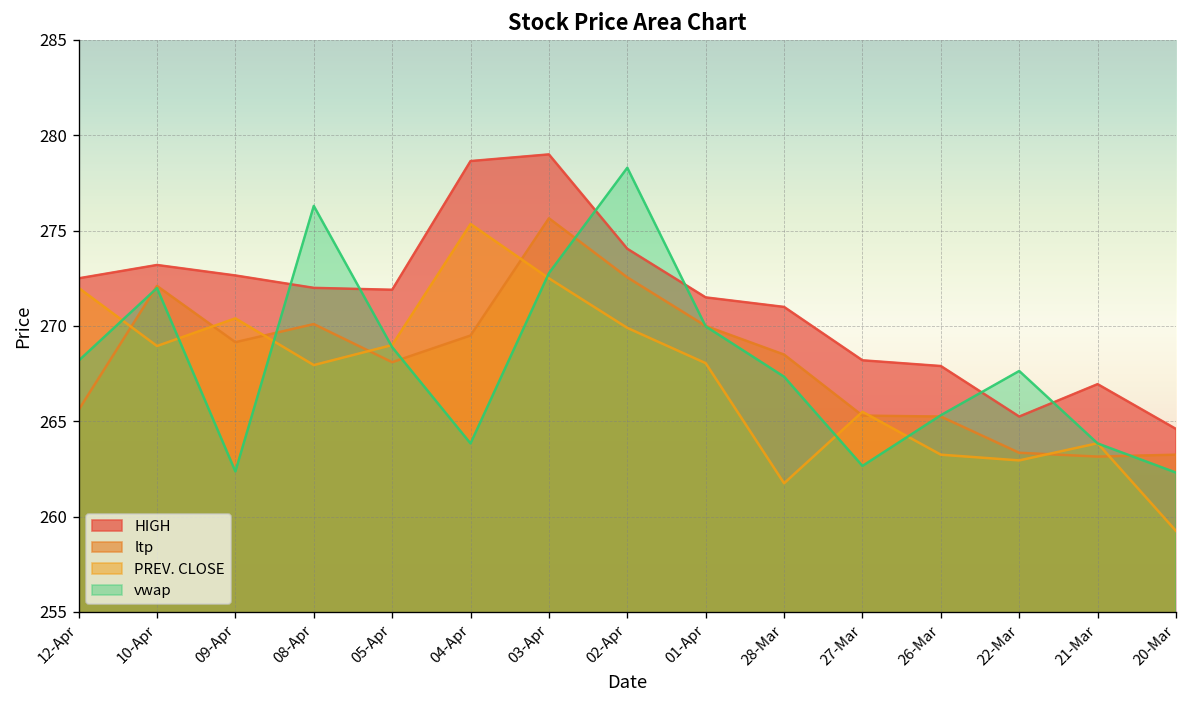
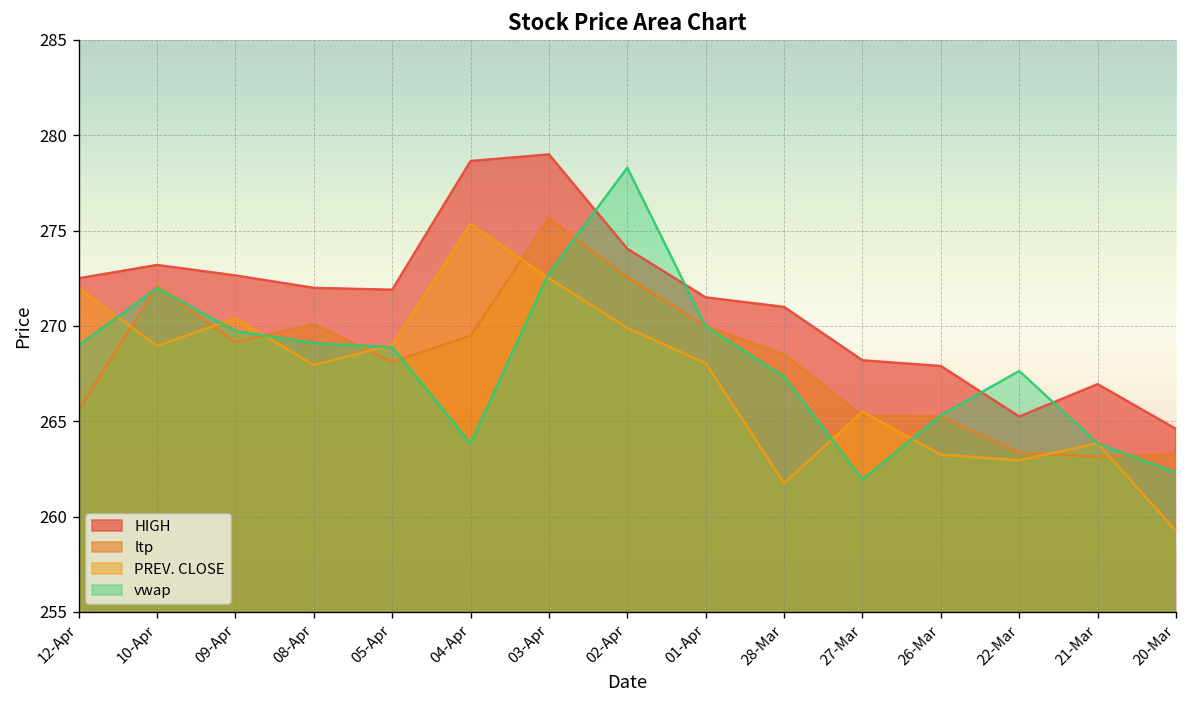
vwap, 12-Apr: 268.2 -> 269.0
vwap, 09-Apr: 262.4 -> 269.7
vwap, 08-Apr: 276.3 -> 269.1
vwap, 27-Mar: 262.7 -> 261.9
